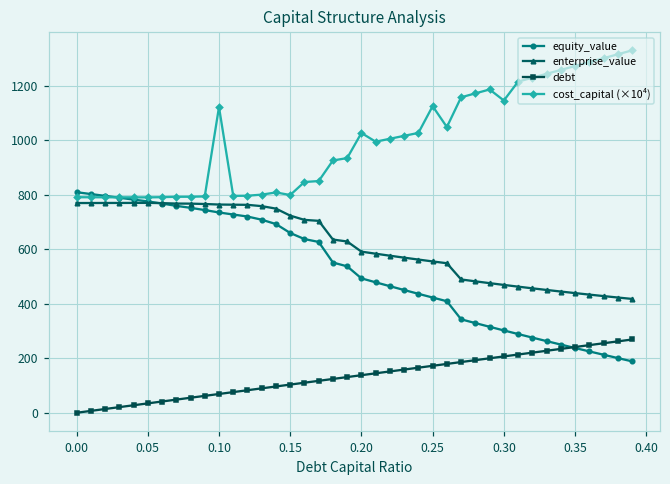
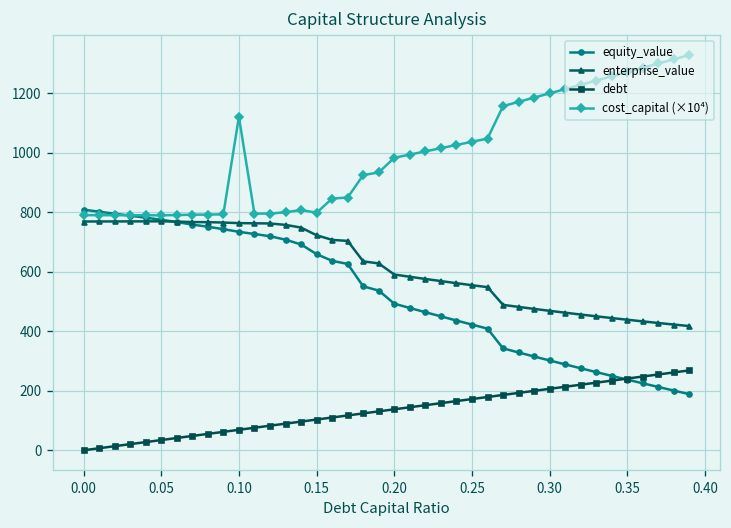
cost_capital (×10⁴), 0.20: 1030 -> 980
cost_capital (×10⁴), 0.25: 1120 -> 1040
cost_capital (×10⁴), 0.30: 1150 -> 1200
